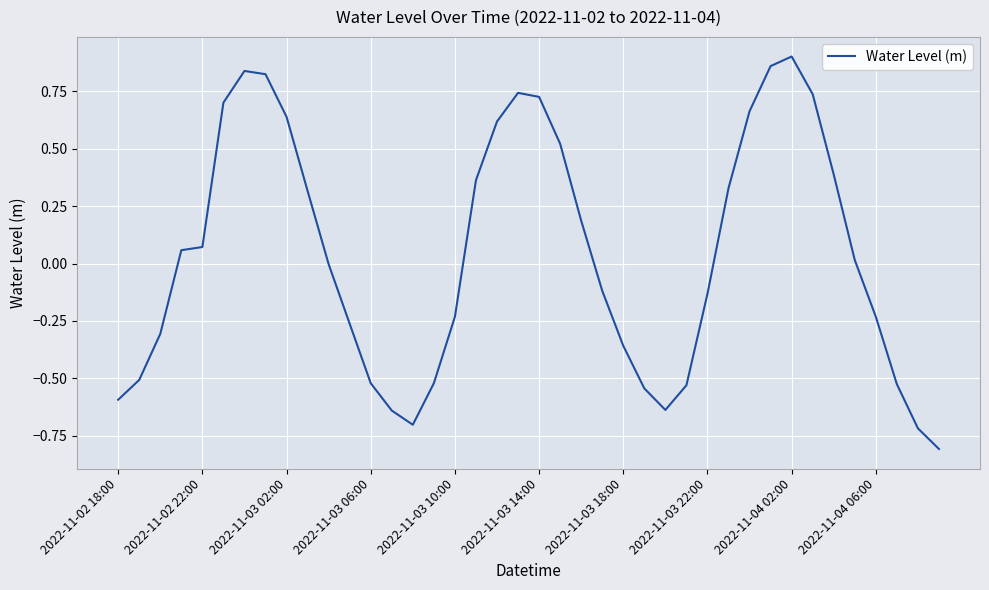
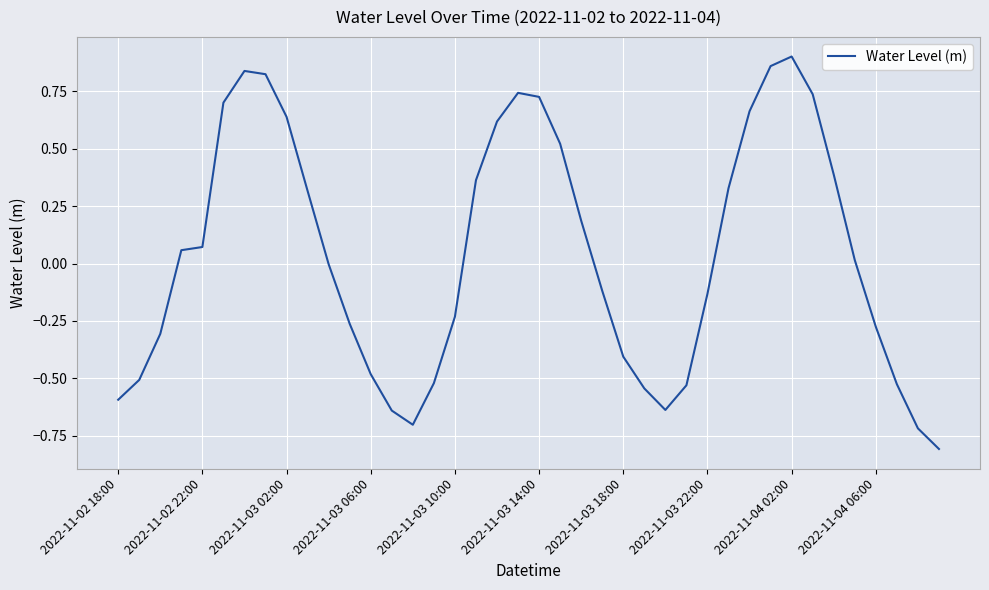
2022-11-03 06:00: -0.52 -> -0.48
2022-11-03 18:00: -0.36 -> -0.41
2022-11-04 06:00: -0.23 -> -0.28
